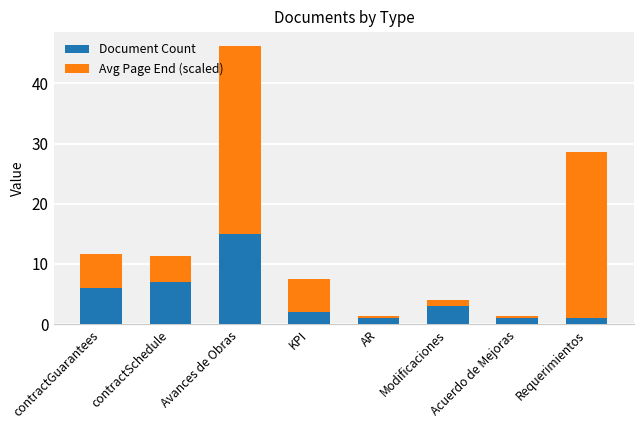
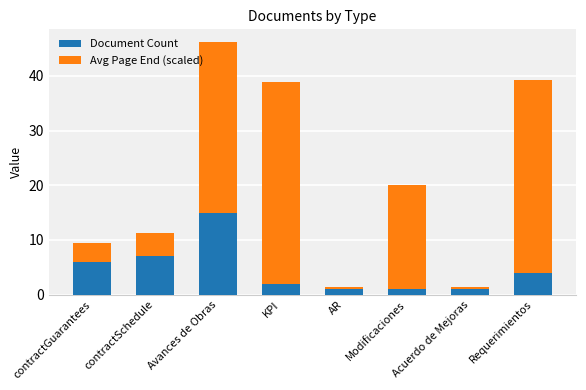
Avg Page End (scaled), contractGuarantees: 6 -> 4
Avg Page End (scaled), KPI: 6 -> 37
Document Count, Modificaciones: 3 -> 1
Avg Page End (scaled), Modificaciones: 1 -> 19
Document Count, Requerimientos: 1 -> 4
Avg Page End (scaled), Requerimientos: 28 -> 35
